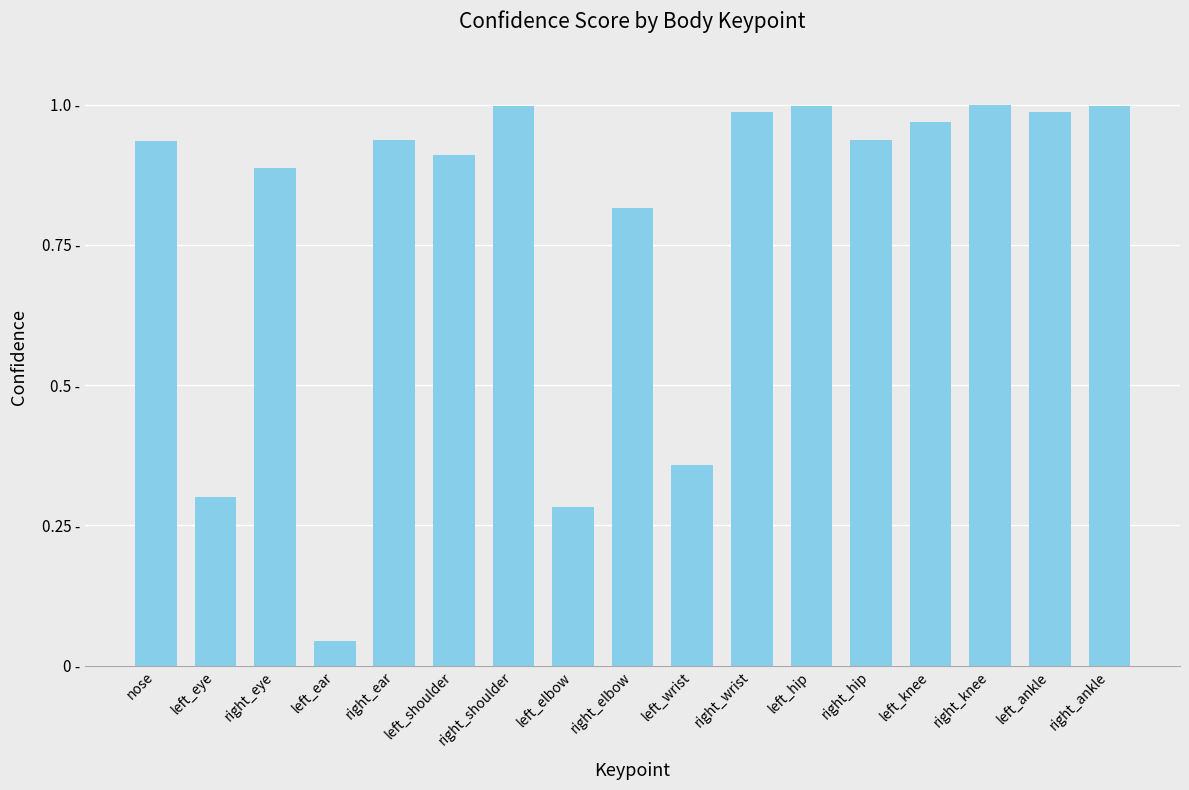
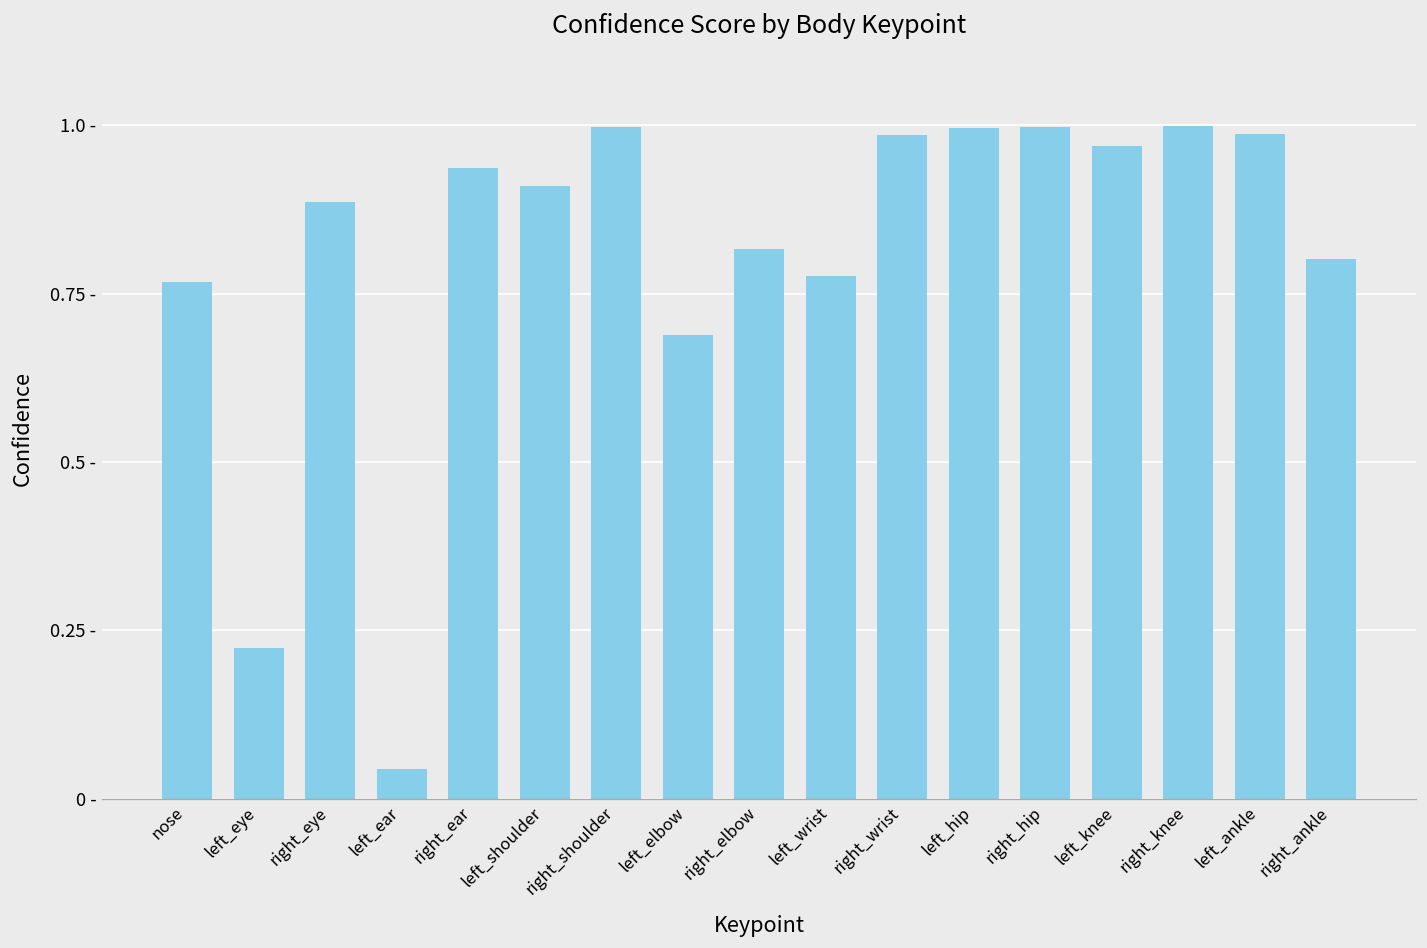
nose: 0.93 - -> 0.77 -
left_eye: 0.30 - -> 0.22 -
left_elbow: 0.28 - -> 0.69 -
left_wrist: 0.36 - -> 0.78 -
right_hip: 0.94 - -> 1.00 -
right_ankle: 1.00 - -> 0.80 -
